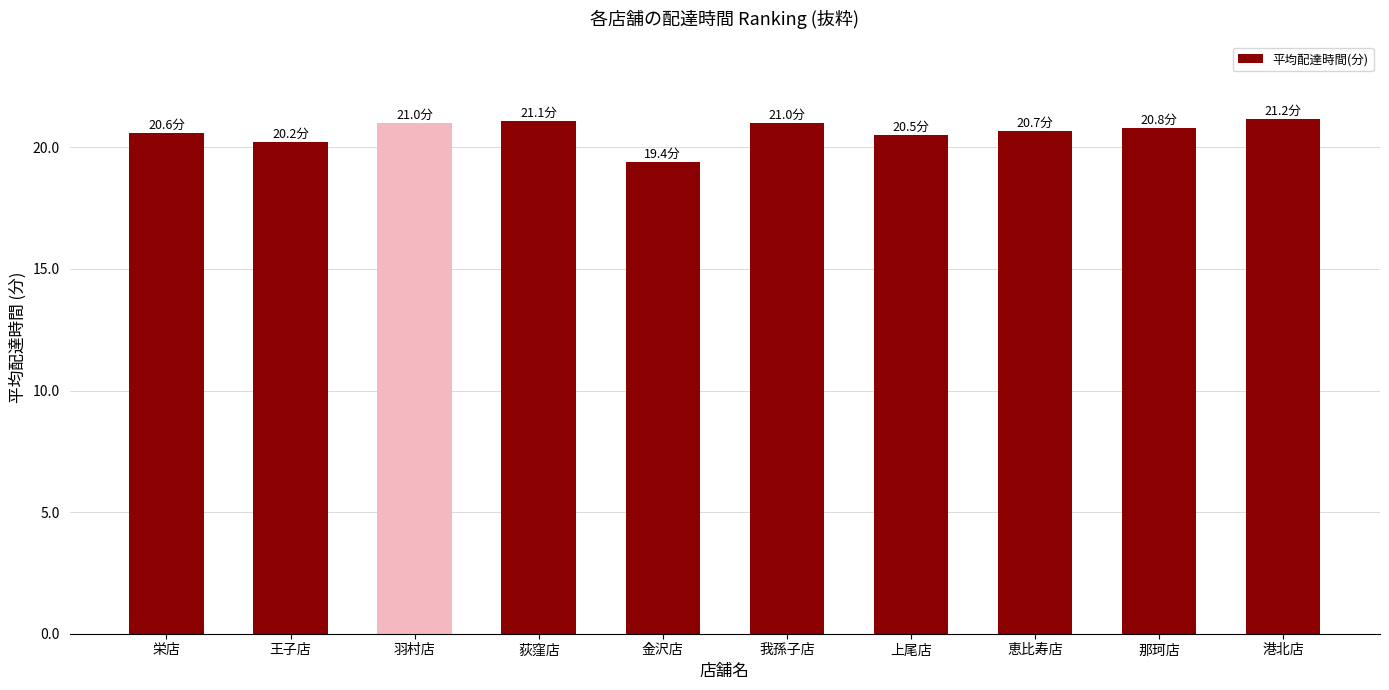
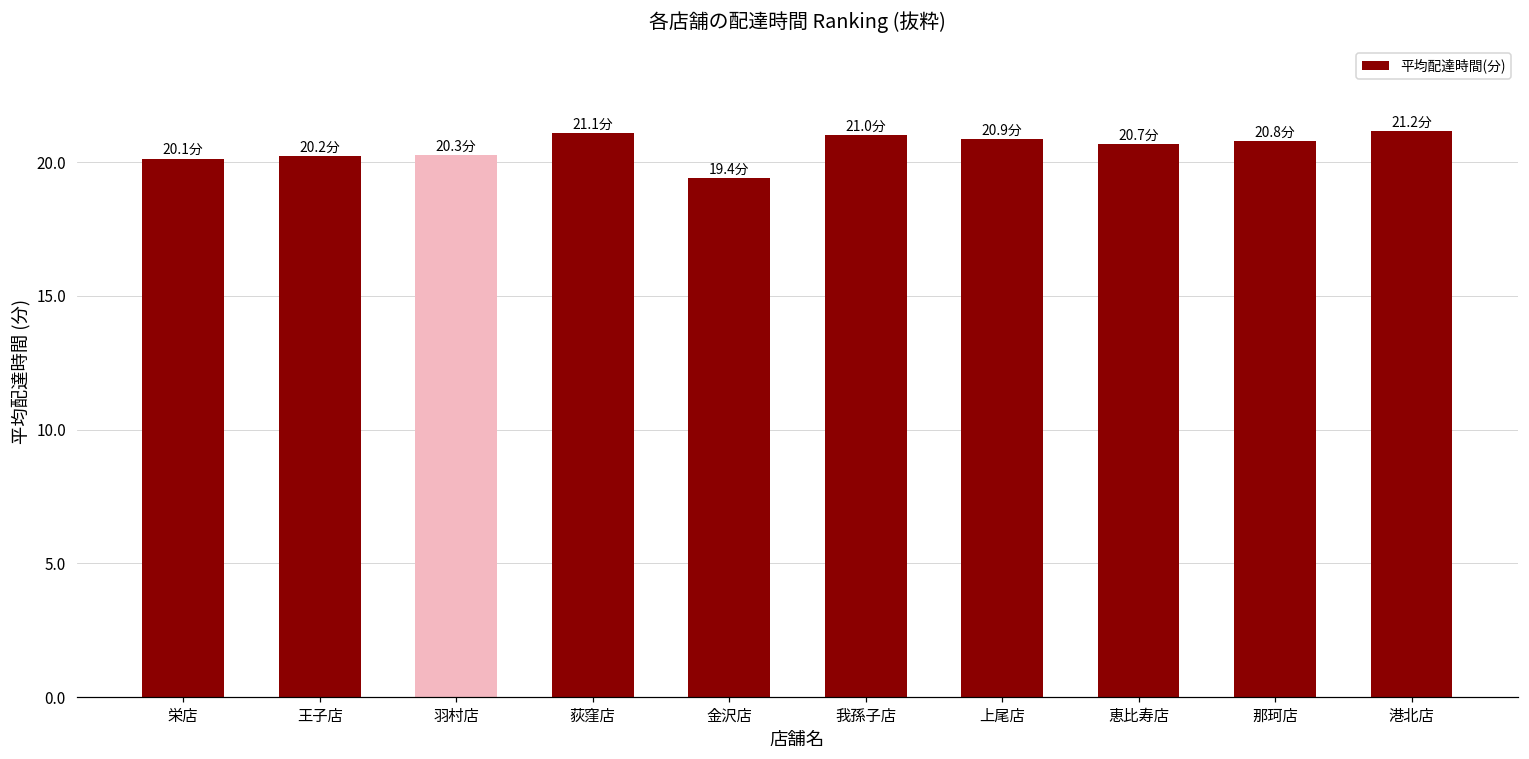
栄店: 20.6分 -> 20.1分
羽村店: 21.0分 -> 20.3分
上尾店: 20.5分 -> 20.9分
